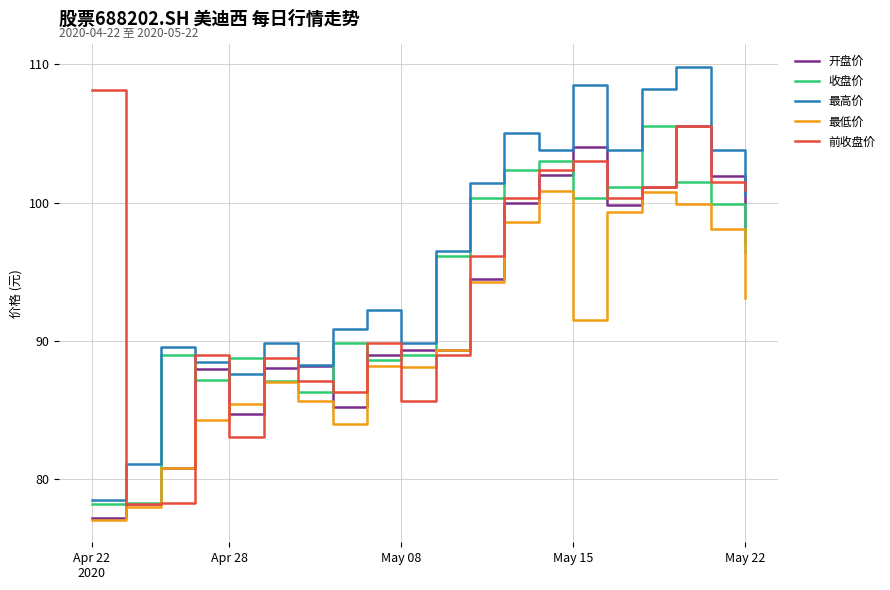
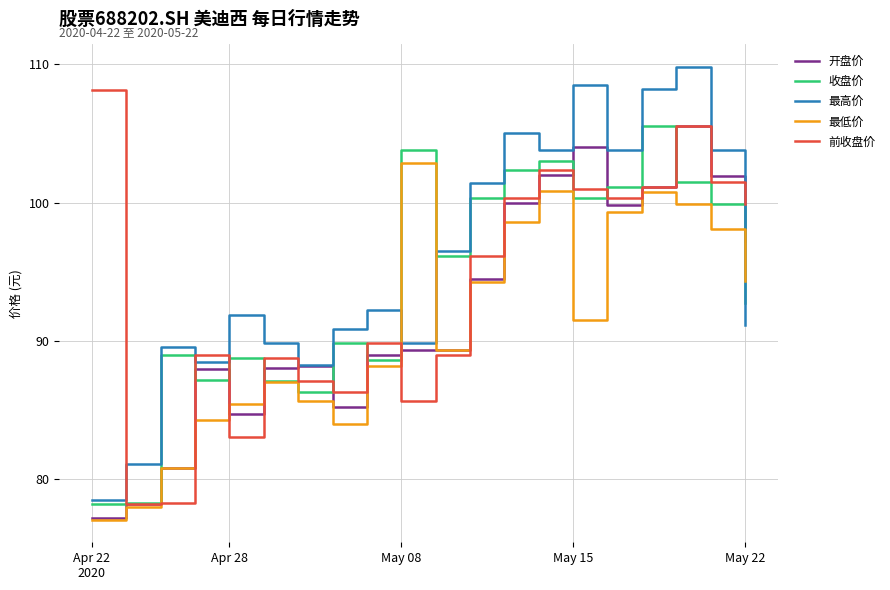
最高价, Apr 28: 87.6 -> 91.9
收盘价, May 08: 89.0 -> 103.8
最低价, May 08: 88.1 -> 102.8
前收盘价, May 15: 103 -> 101
收盘价, May 22: 96.5 -> 92.8
最高价, May 22: 100.6 -> 91.2
最低价, May 22: 93.1 -> 94.3
前收盘价, May 22: 100.9 -> 99.9
